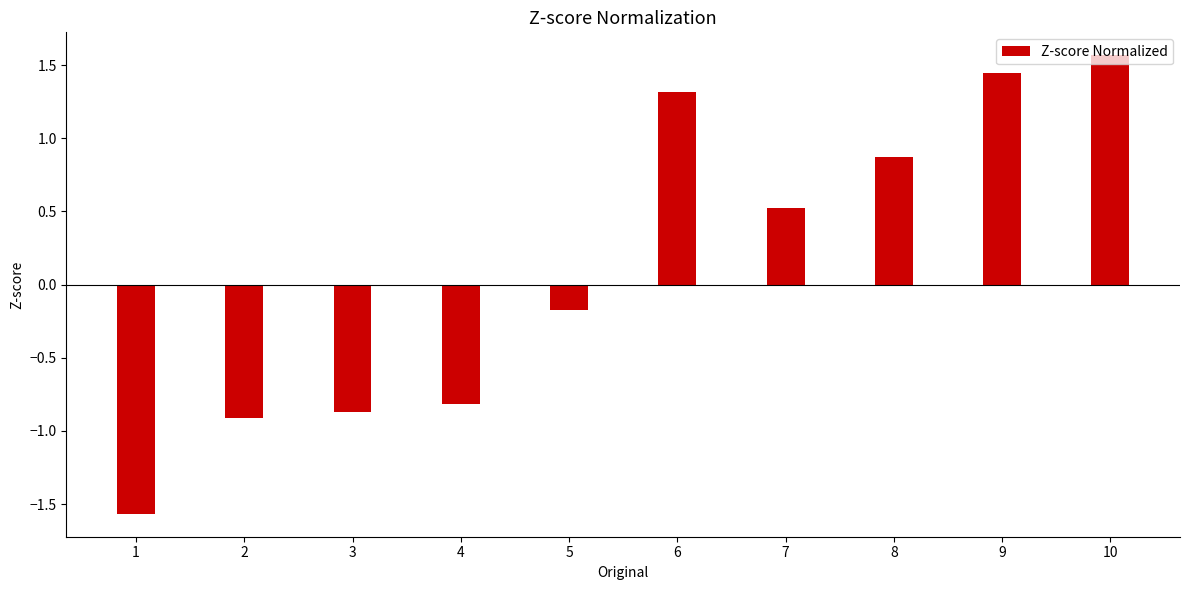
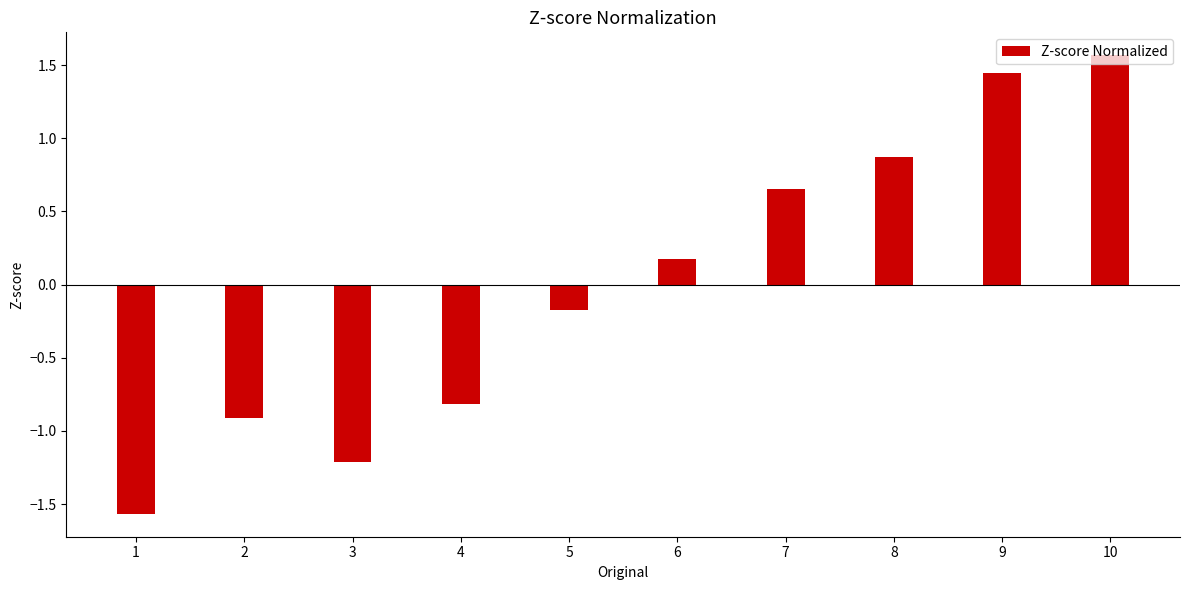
3: -0.87 -> -1.21
6: 1.32 -> 0.17
7: 0.52 -> 0.65
